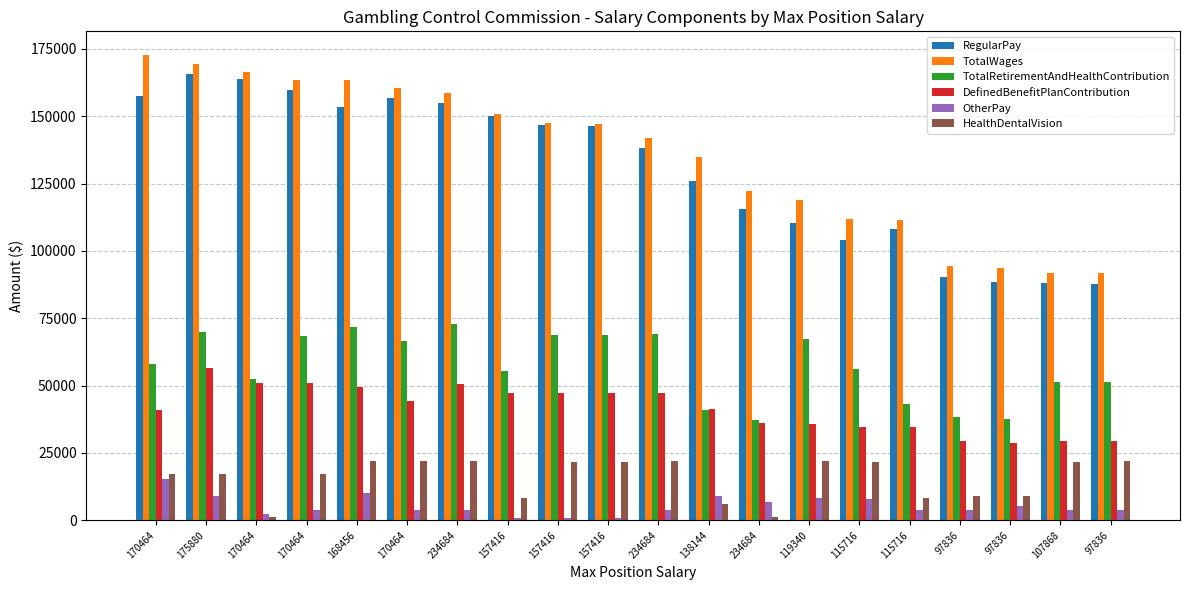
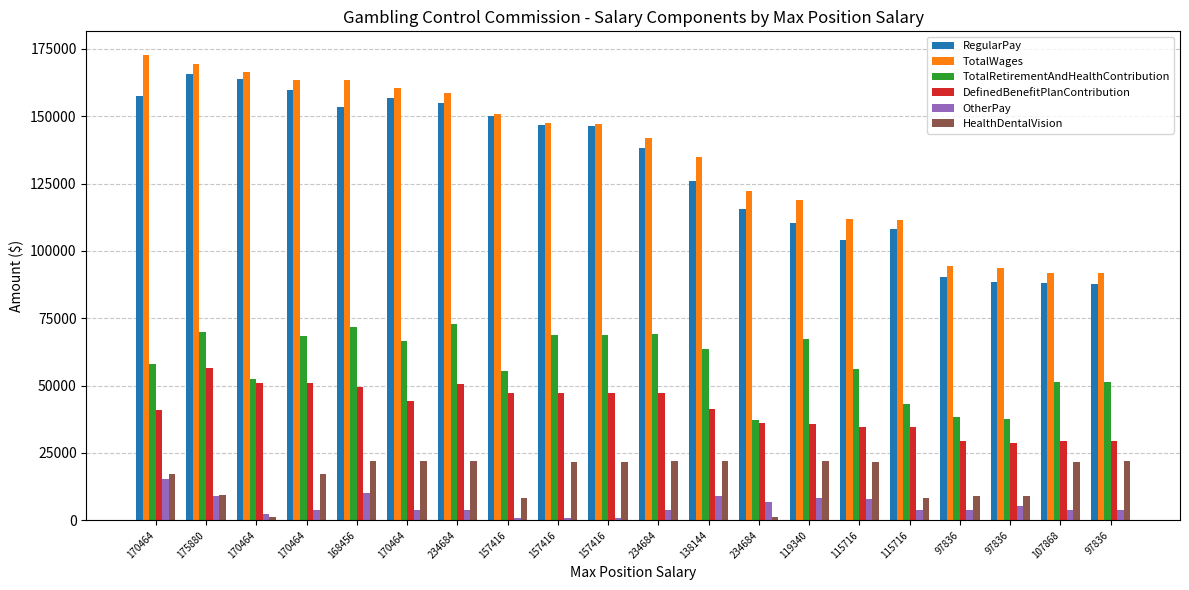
HealthDentalVision, 175880: 17000 -> 9000
TotalRetirementAndHealthContribution, 138144: 41000 -> 64000
HealthDentalVision, 138144: 6000 -> 22000
